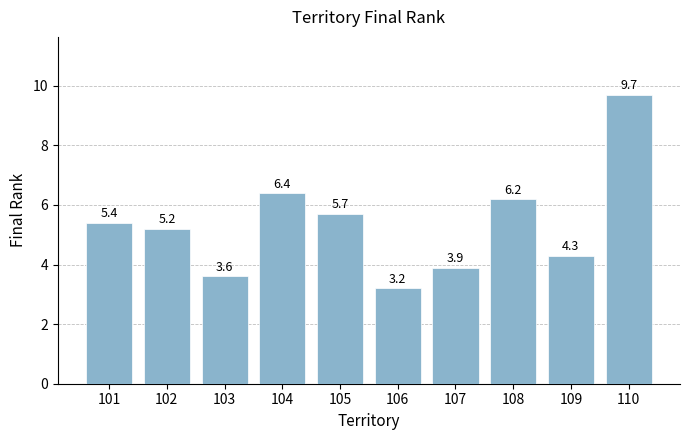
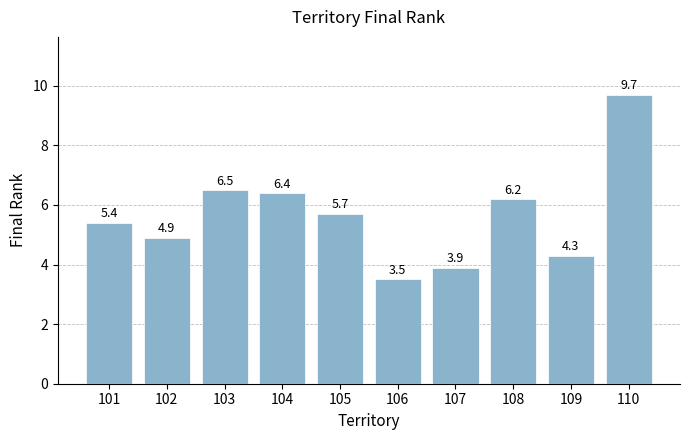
102: 5.2 -> 4.9
103: 3.6 -> 6.5
106: 3.2 -> 3.5
